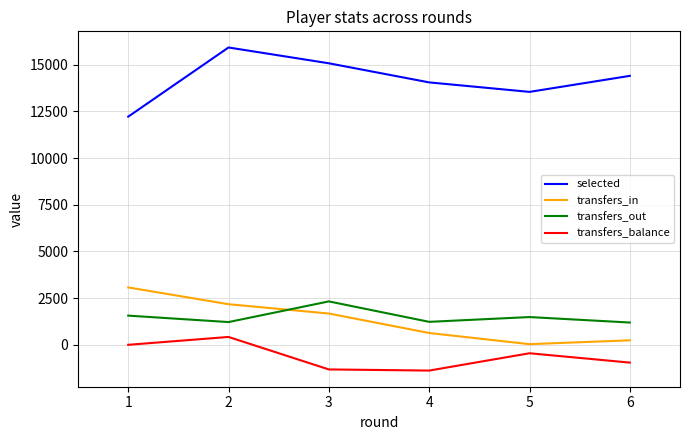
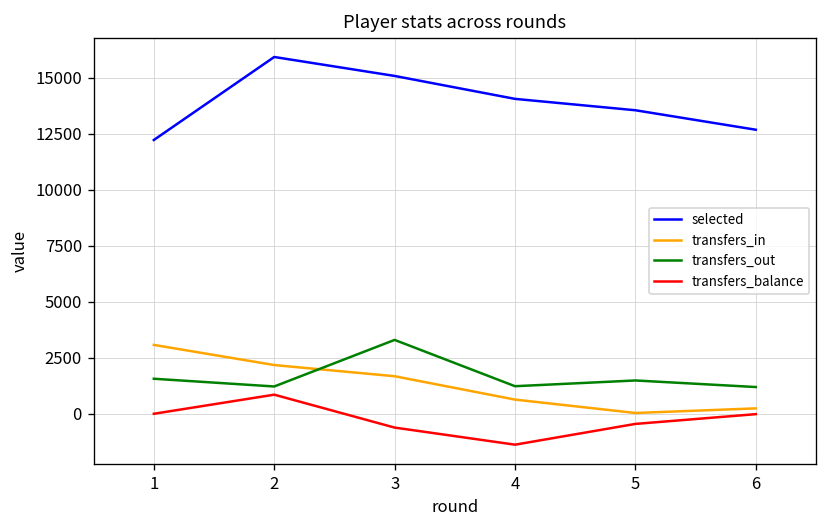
transfers_balance, 2: 400 -> 900
transfers_out, 3: 2300 -> 3300
transfers_balance, 3: -1300 -> -600
selected, 6: 14400 -> 12700
transfers_balance, 6: -1000 -> 0
